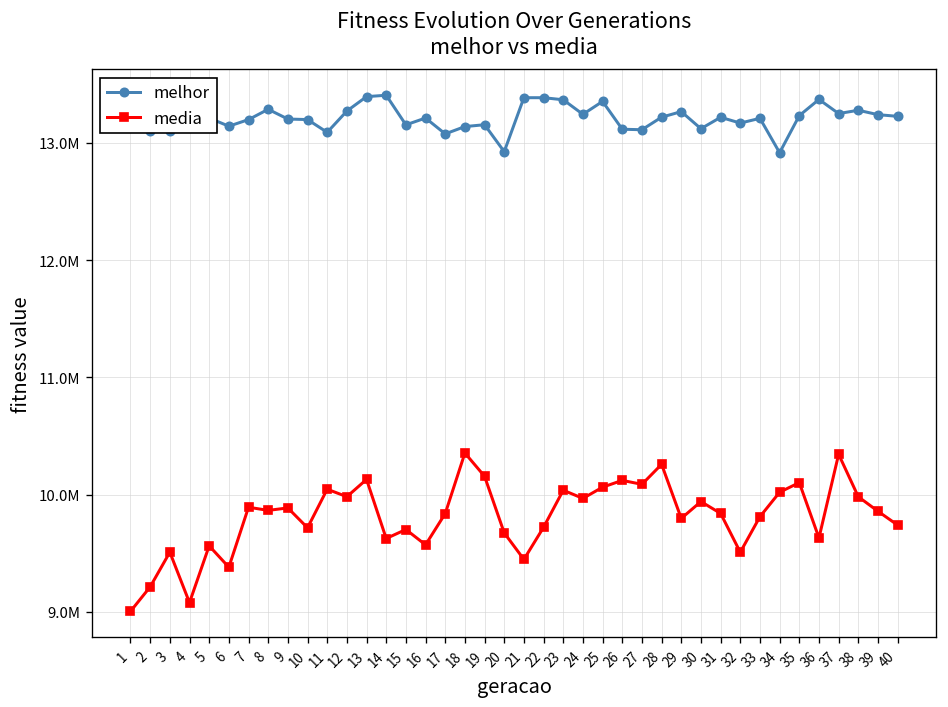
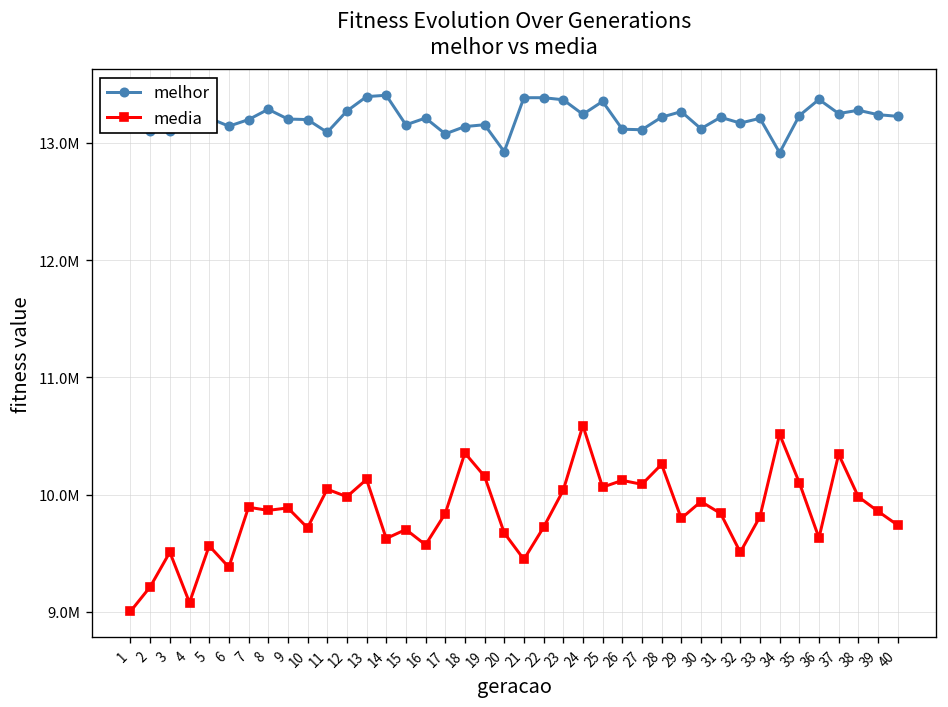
media, 24: 10000000 -> 10600000
media, 34: 10000000 -> 10500000
